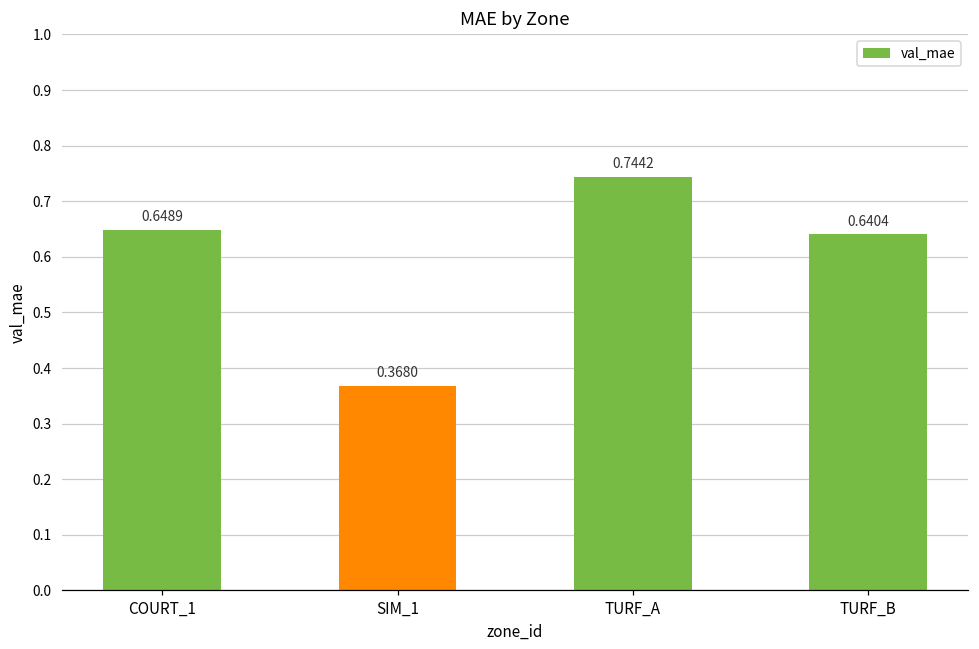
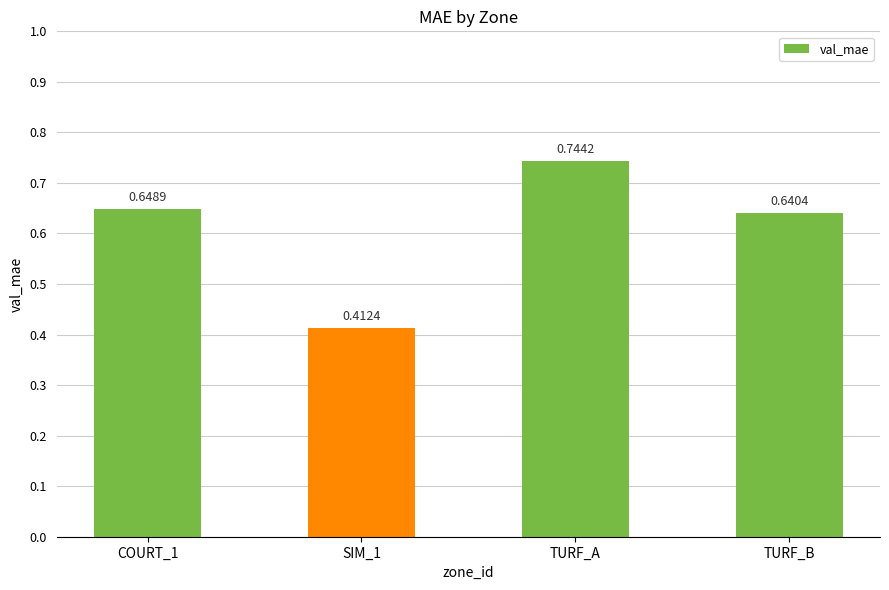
SIM_1: 0.3680 -> 0.4124
